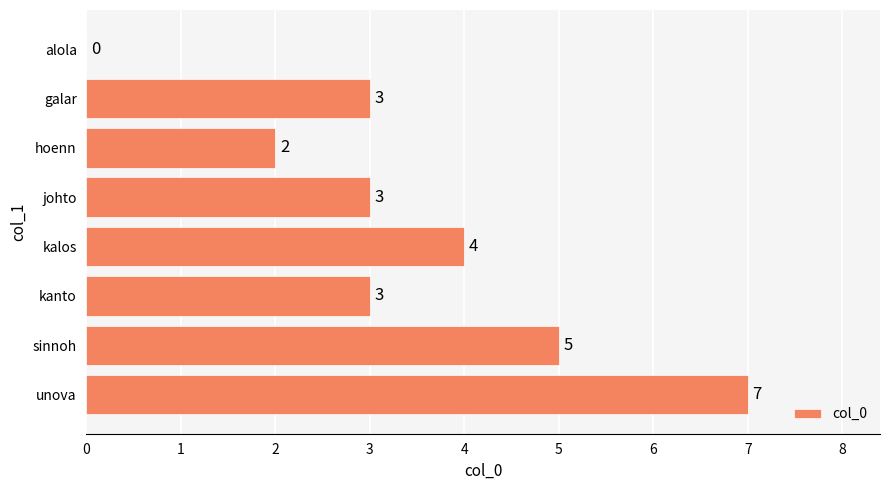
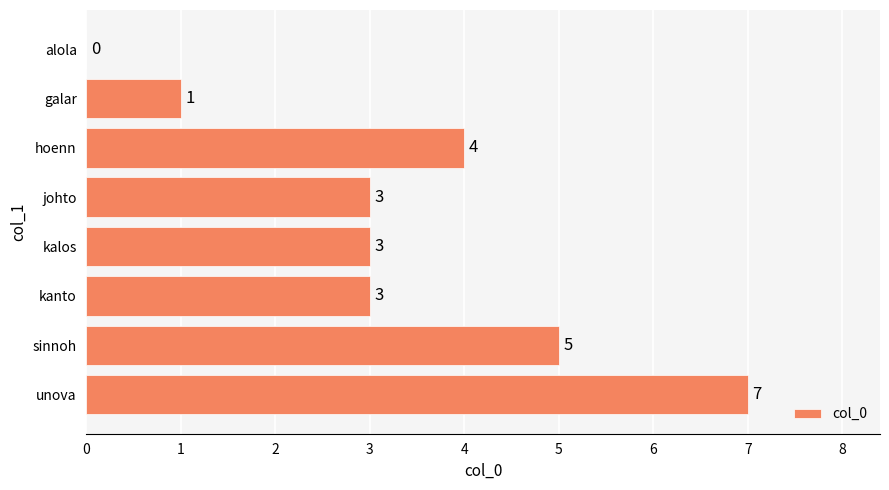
galar: 3 -> 1
hoenn: 2 -> 4
kalos: 4 -> 3
